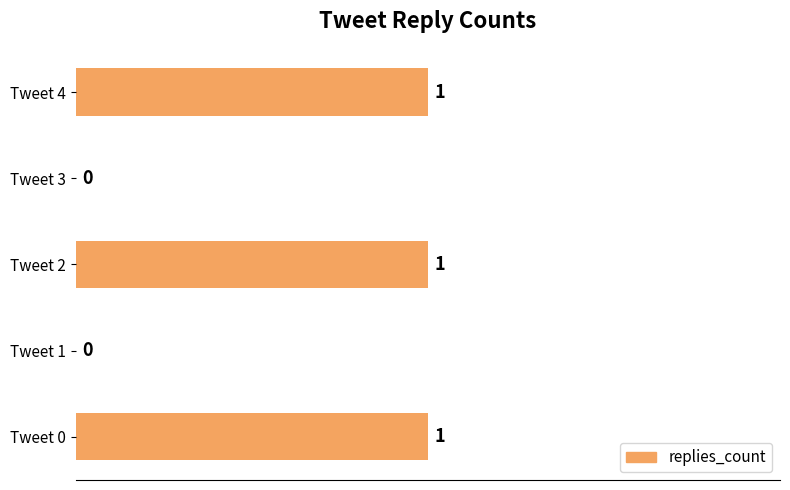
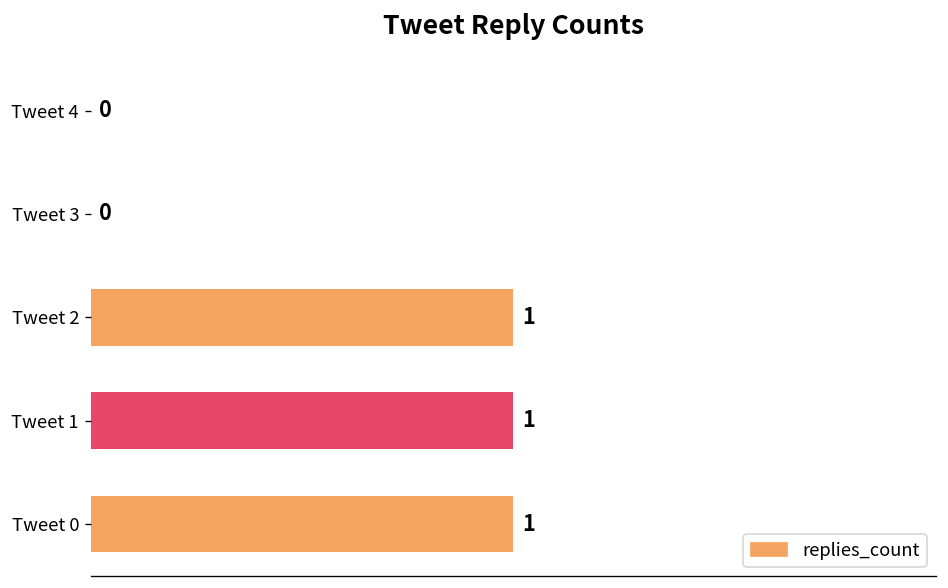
Tweet 4: 1 -> 0
Tweet 1: 0 -> 1
